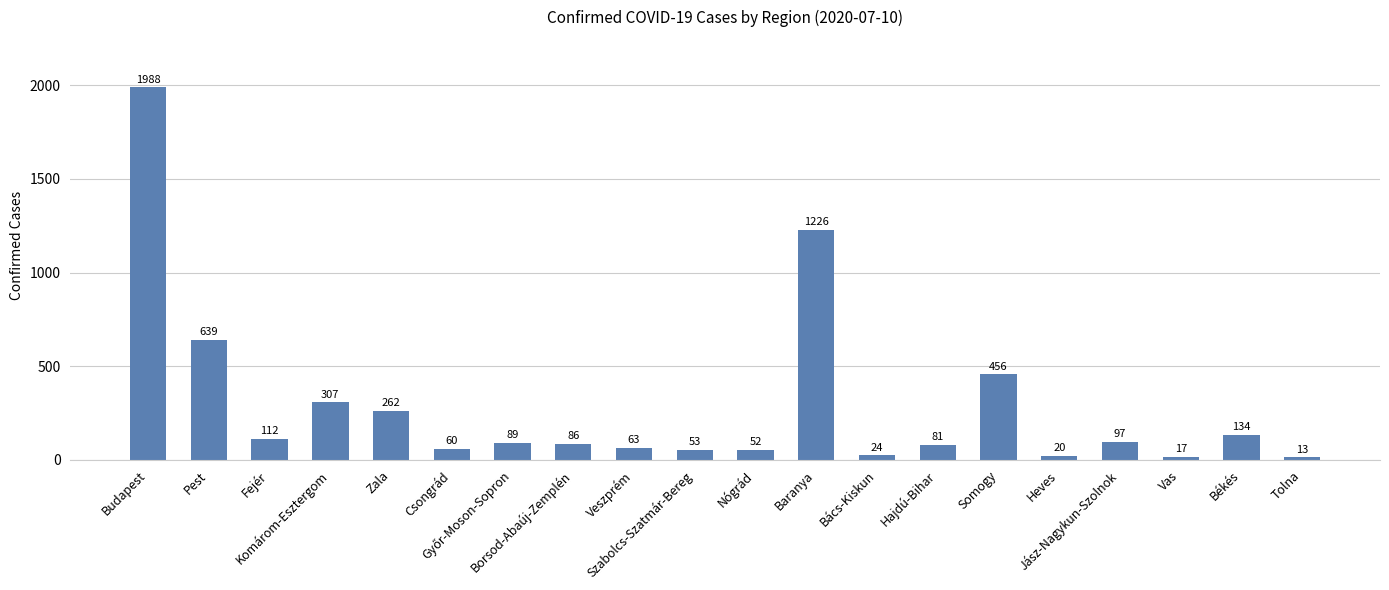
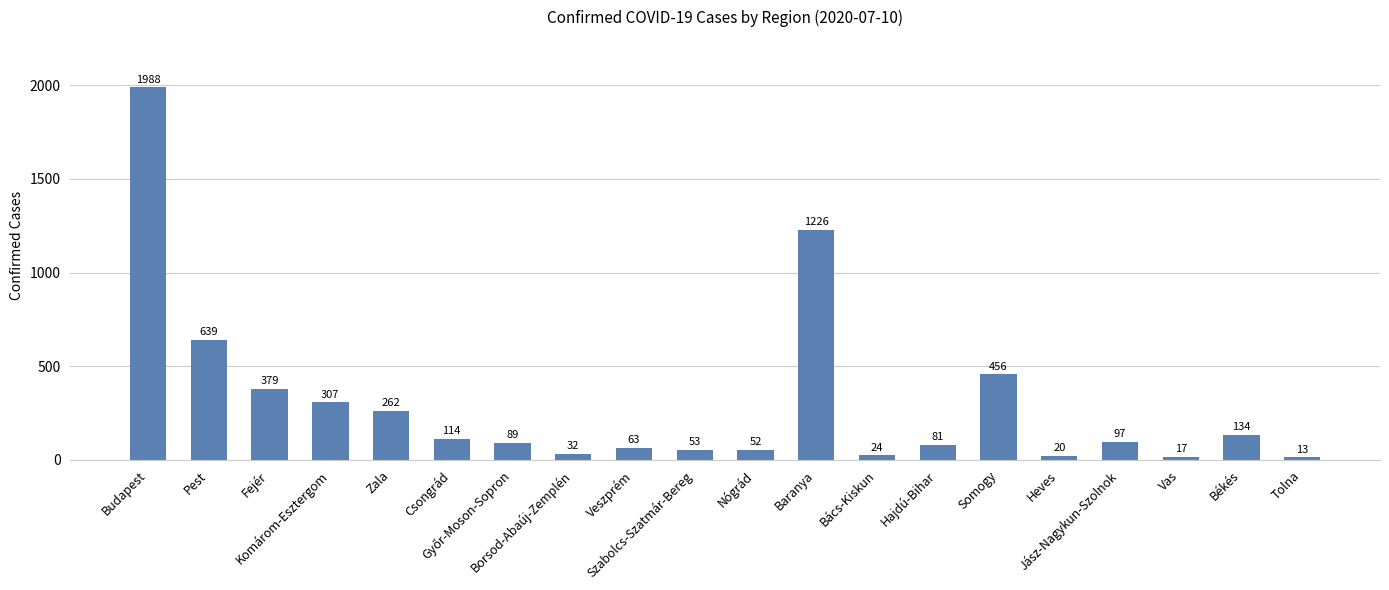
Fejér: 112 -> 379
Csongrád: 60 -> 114
Borsod-Abaúj-Zemplén: 86 -> 32
